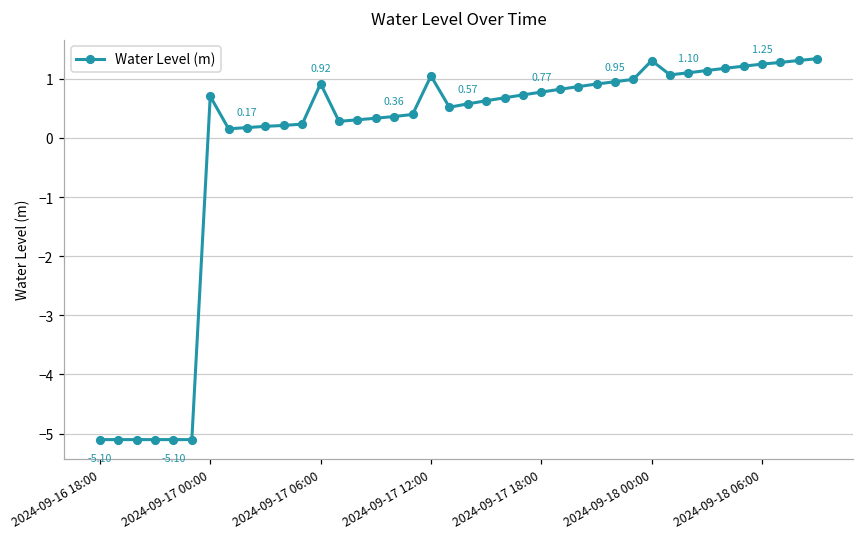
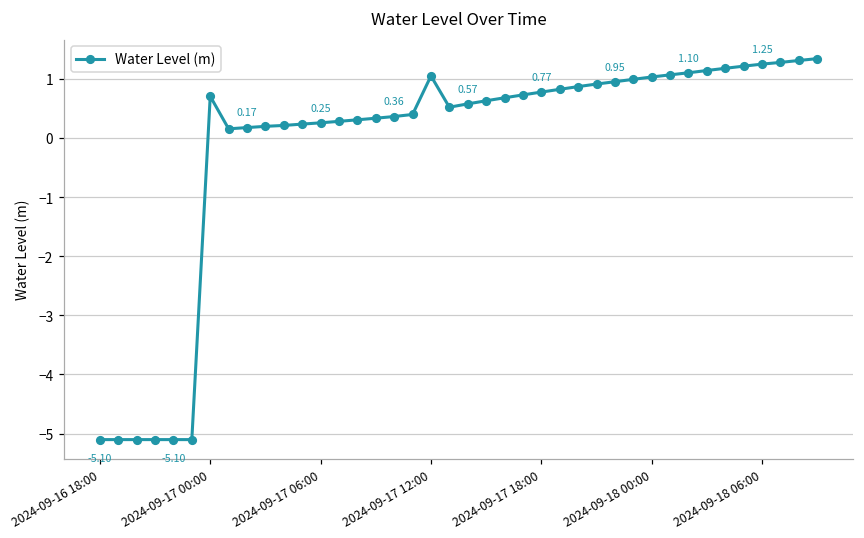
2024-09-17 06:00: 0.92 -> 0.25
2024-09-18 00:00: 1.3 -> 1.0
